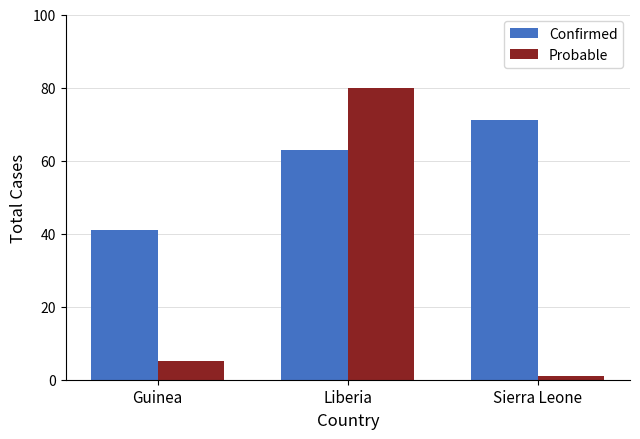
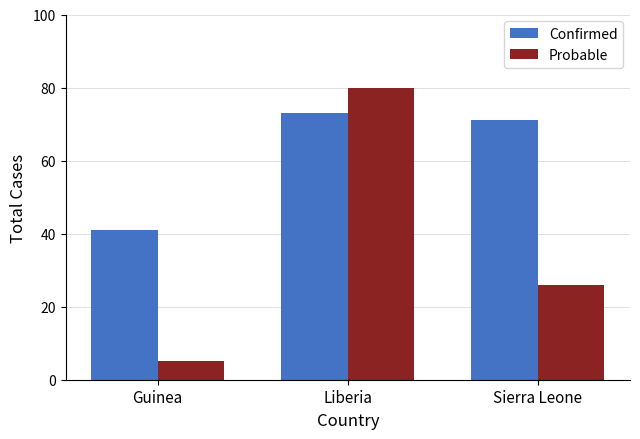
Confirmed, Liberia: 63 -> 73
Probable, Sierra Leone: 1 -> 26
